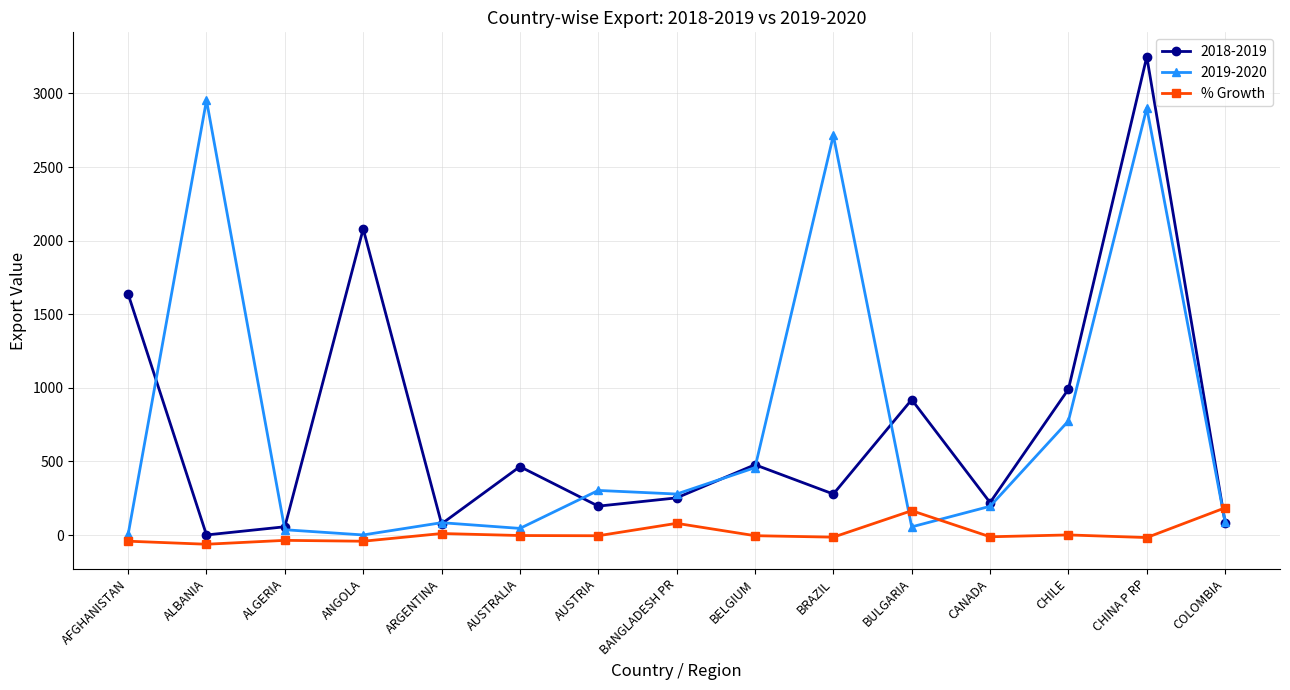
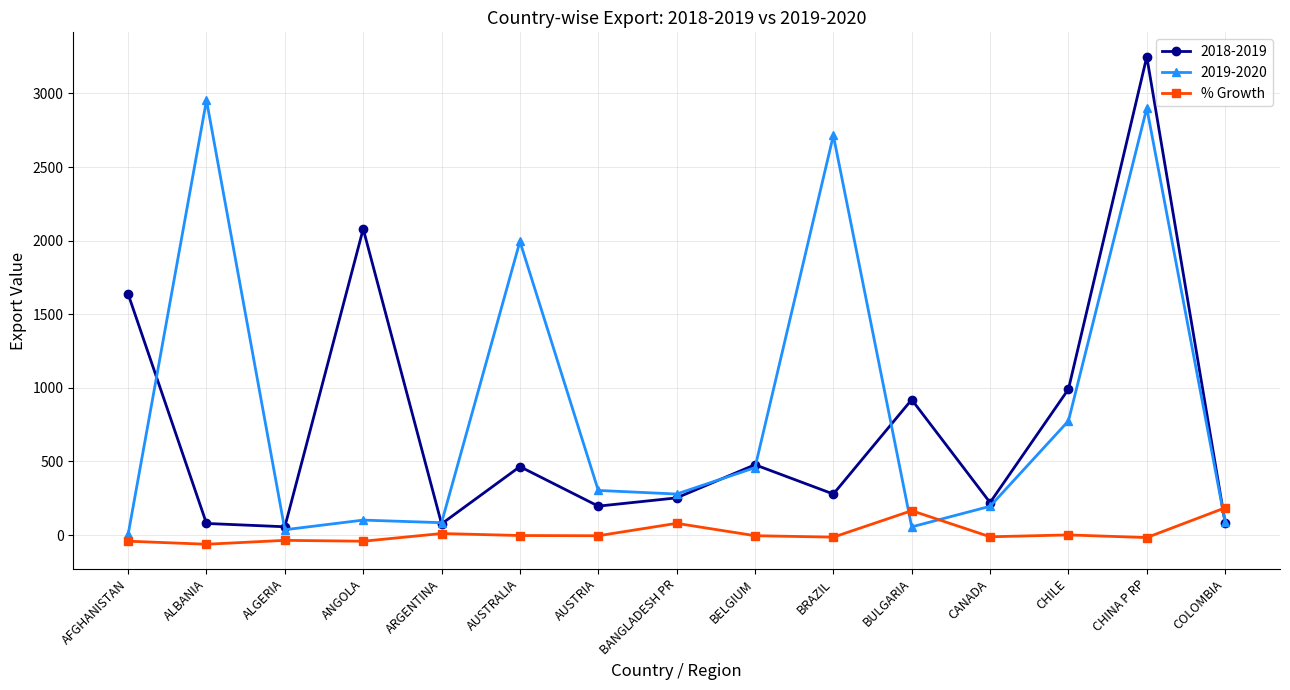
2018-2019, ALBANIA: 0 -> 80
2019-2020, ANGOLA: 0 -> 100
2019-2020, AUSTRALIA: 50 -> 1990
